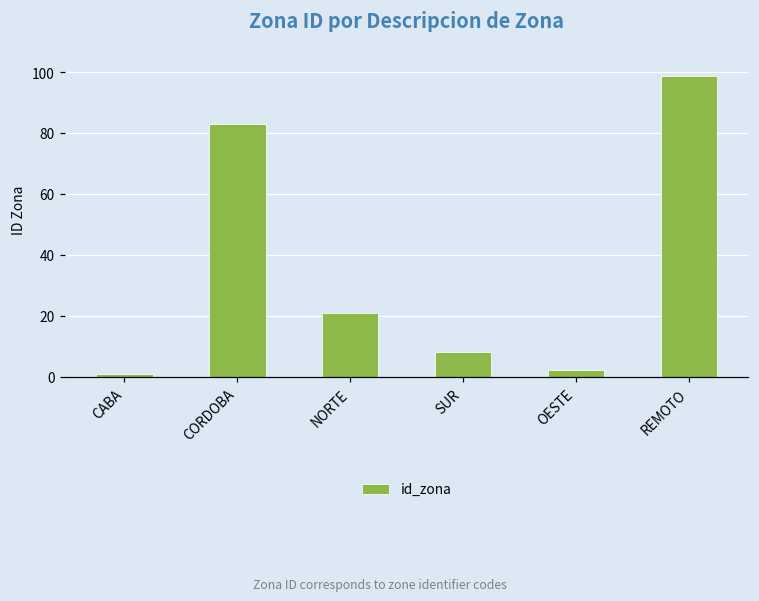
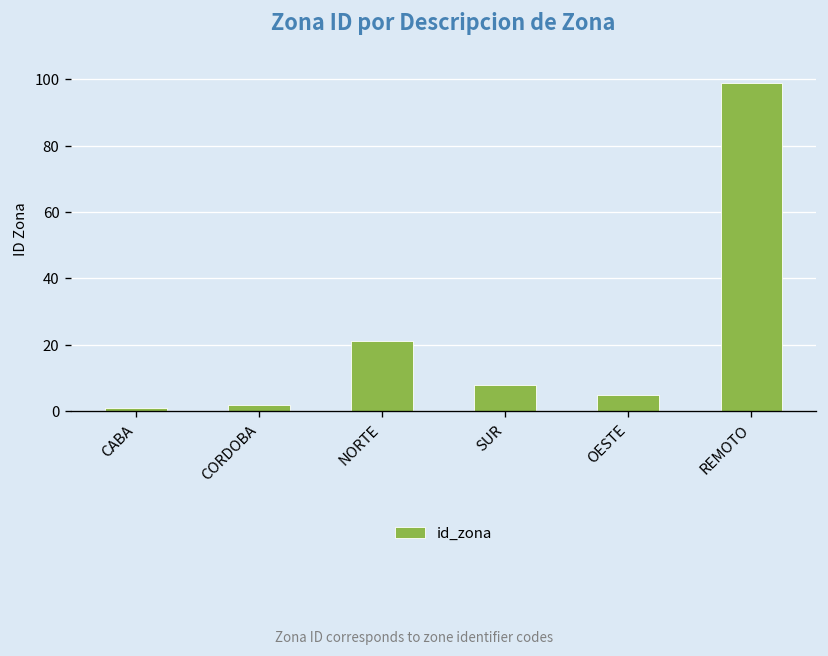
CORDOBA: 83 -> 2
OESTE: 2 -> 5
